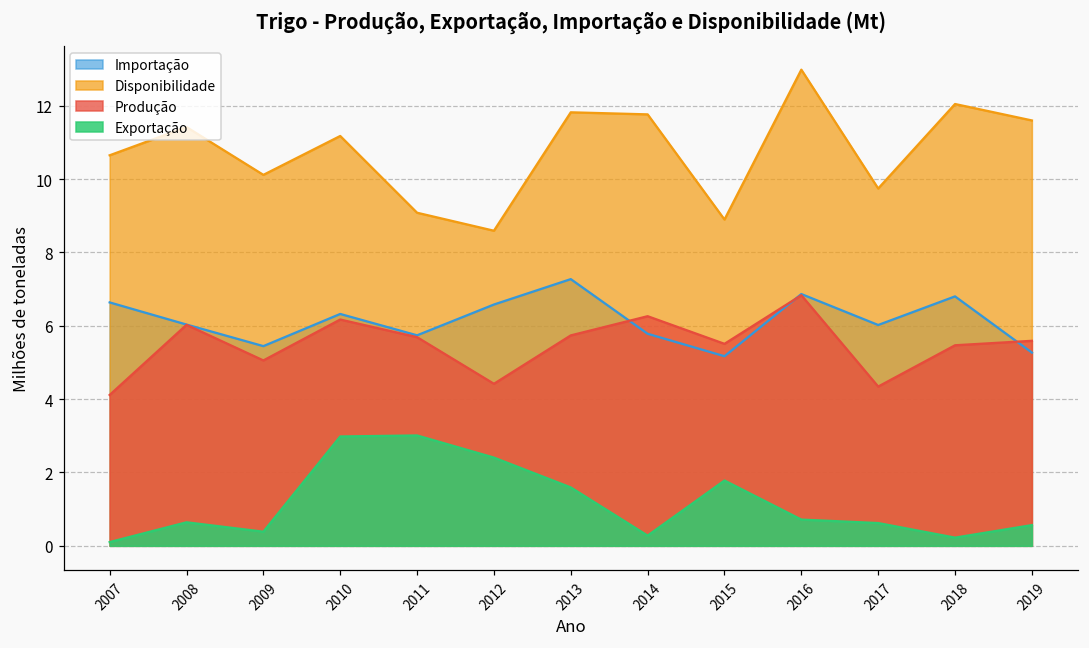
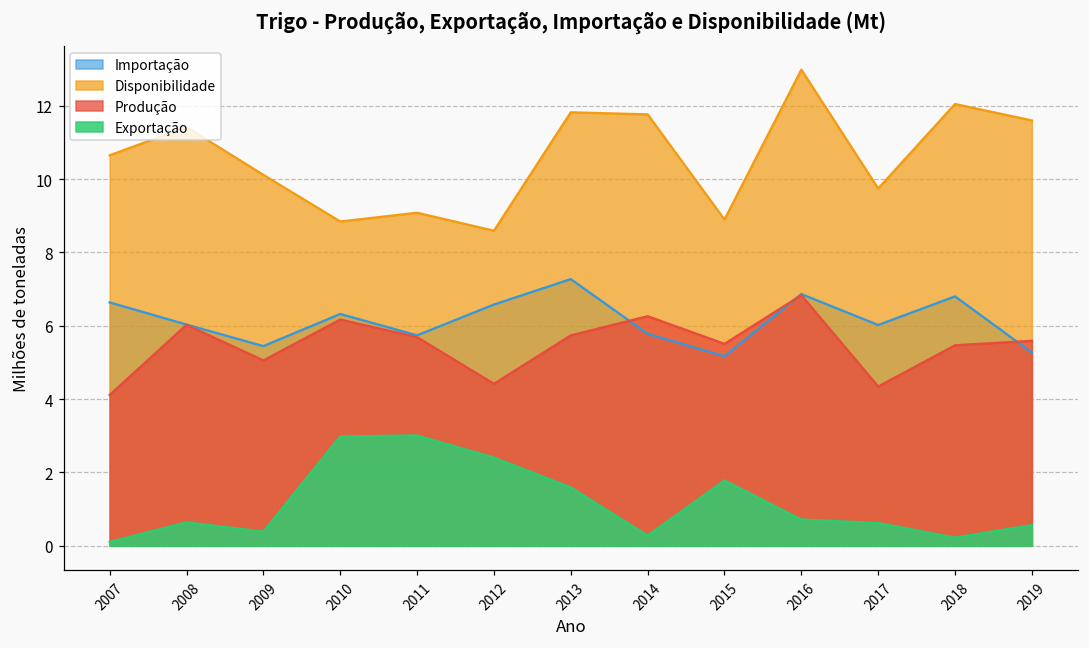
Disponibilidade, 2010: 11.2 -> 8.8
